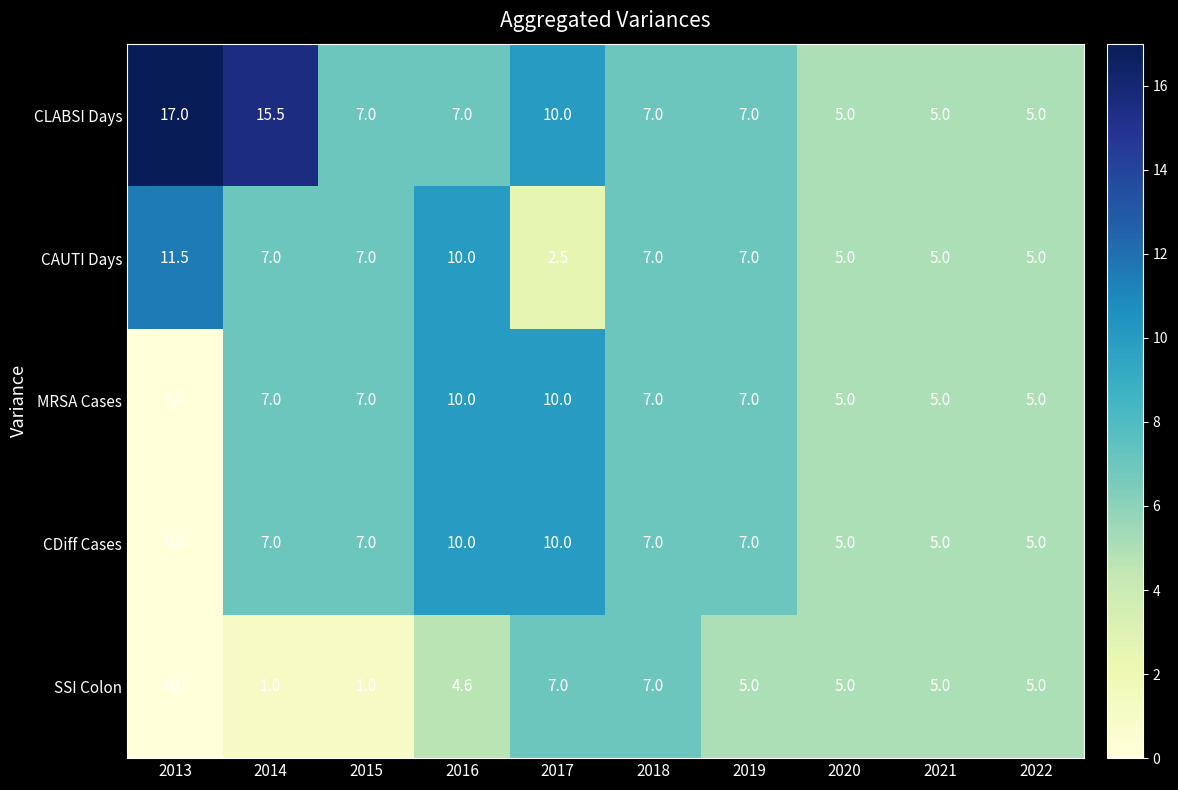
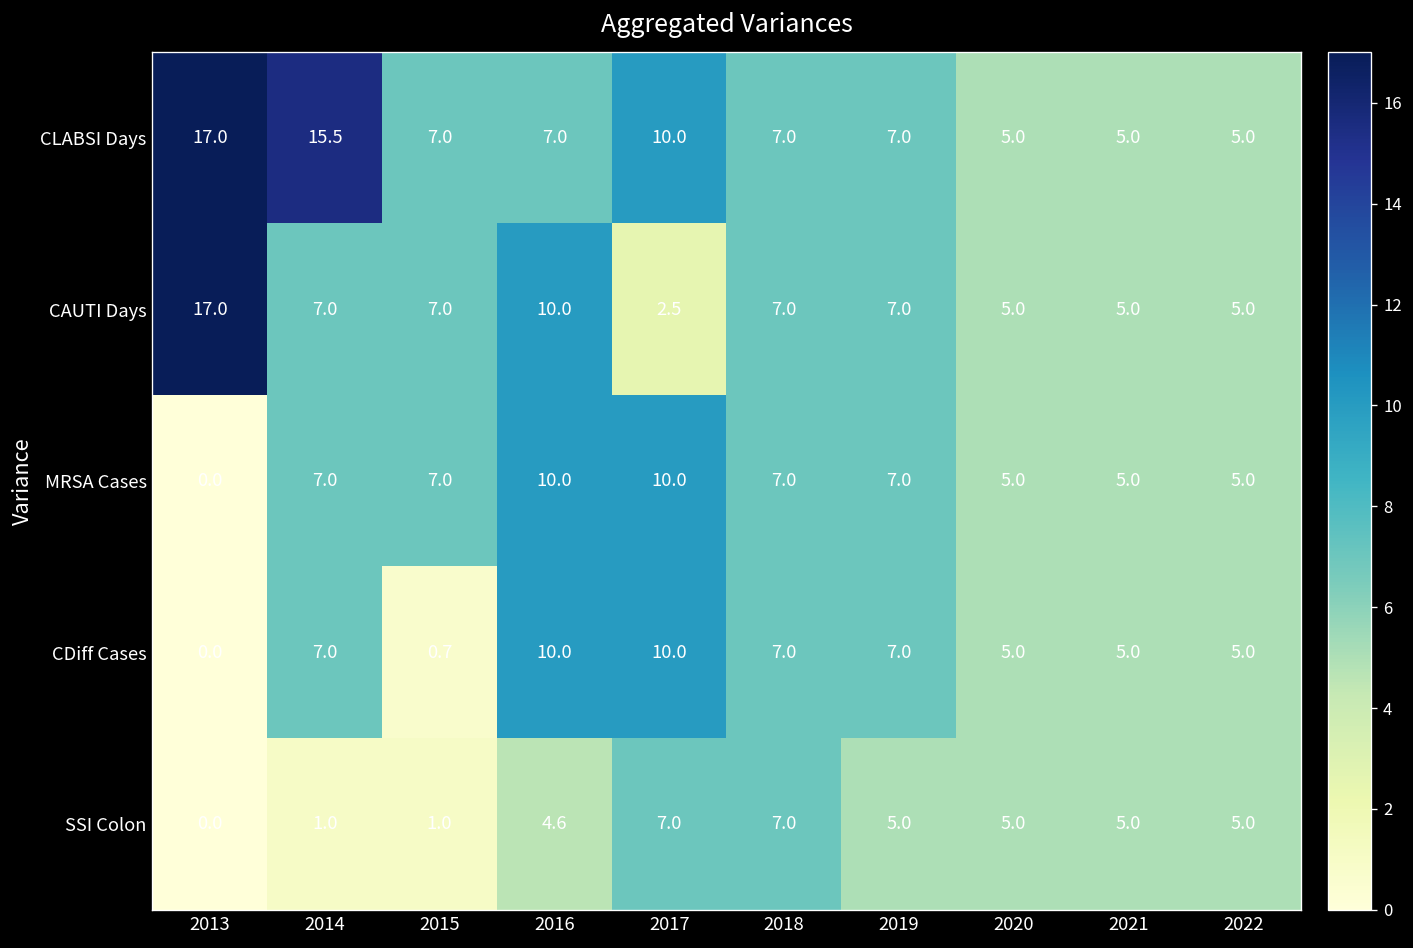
CAUTI Days, 2013: 11.5 -> 17.0
CDiff Cases, 2015: 7.0 -> 0.7
